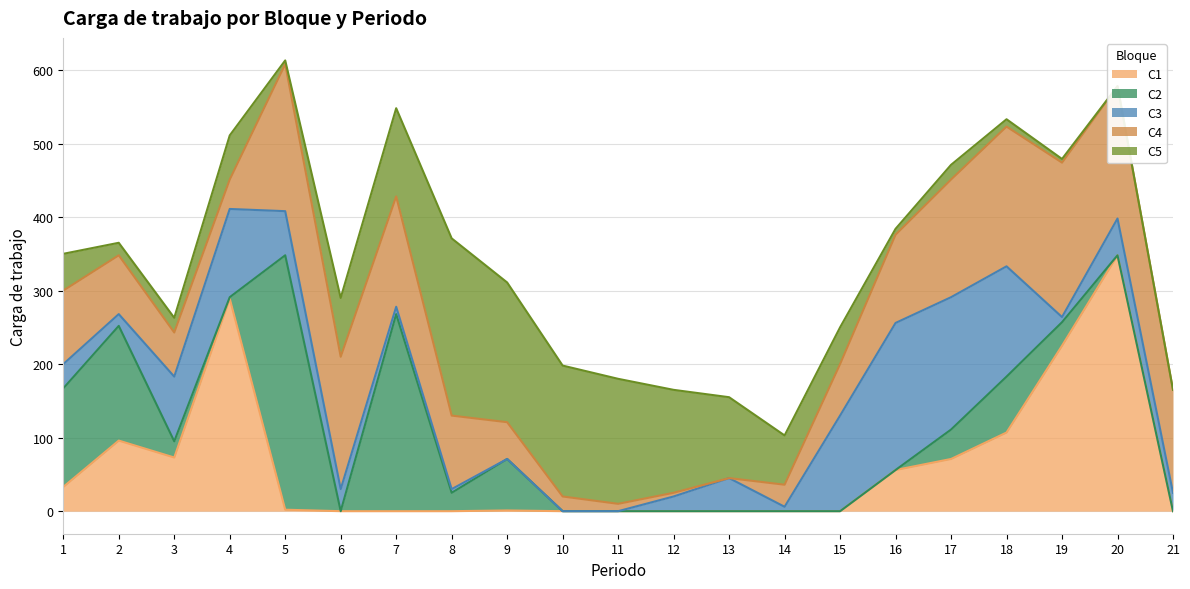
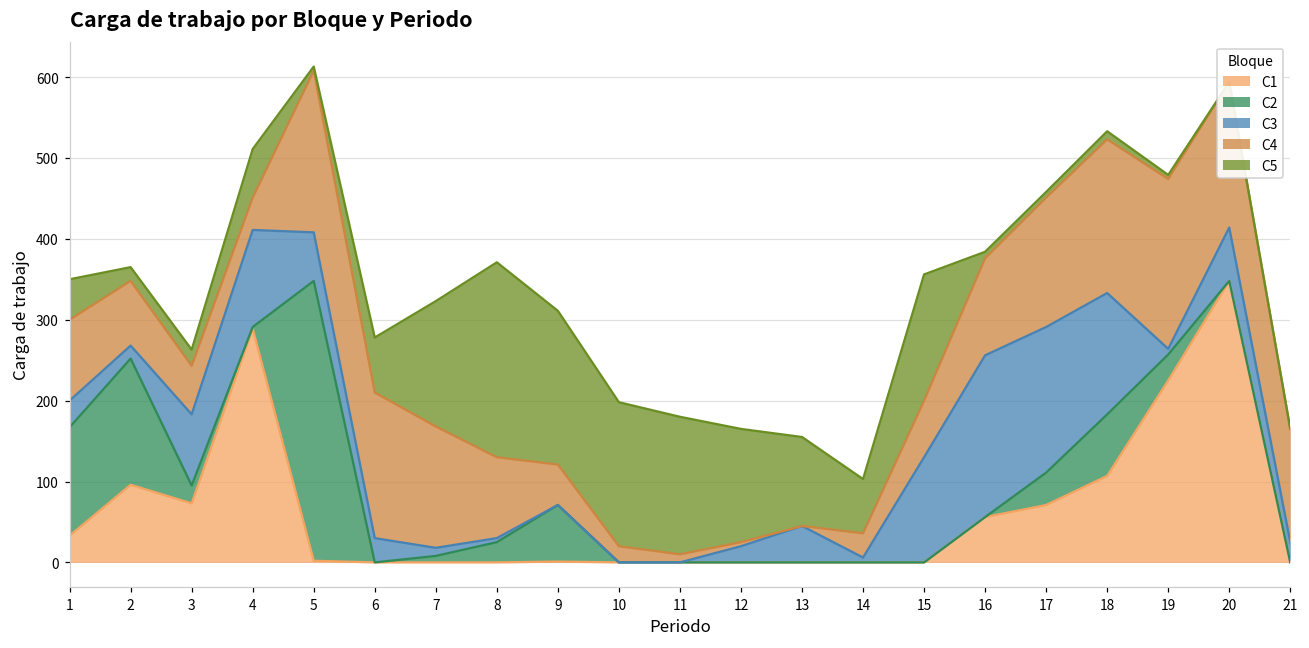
C5, 6: 80 -> 70
C2, 7: 270 -> 10
C5, 7: 120 -> 160
C5, 15: 50 -> 160
C5, 17: 20 -> 10
C3, 20: 50 -> 70
